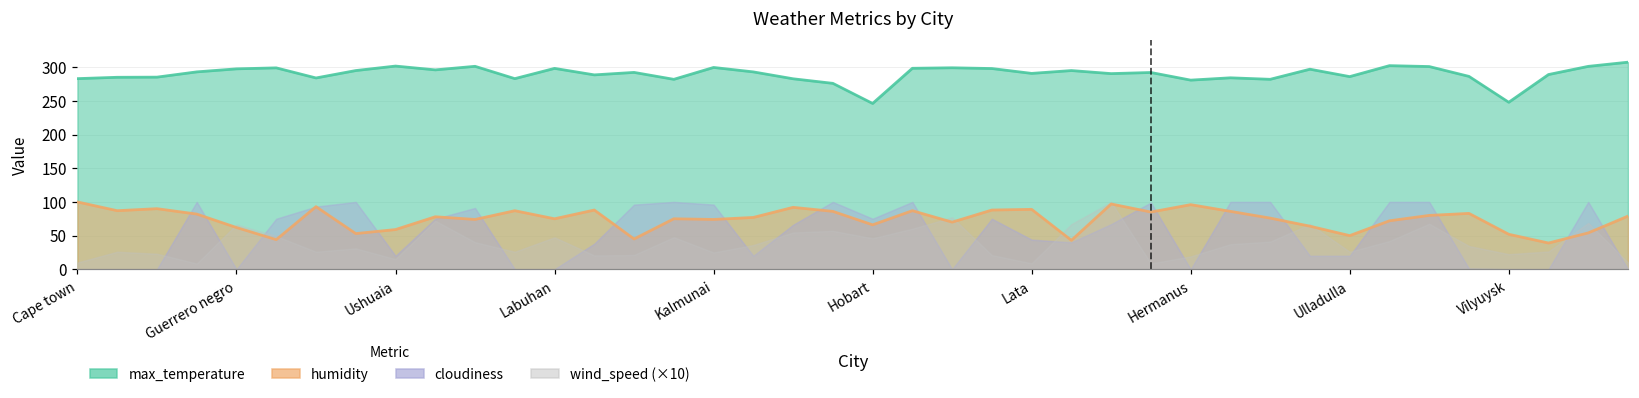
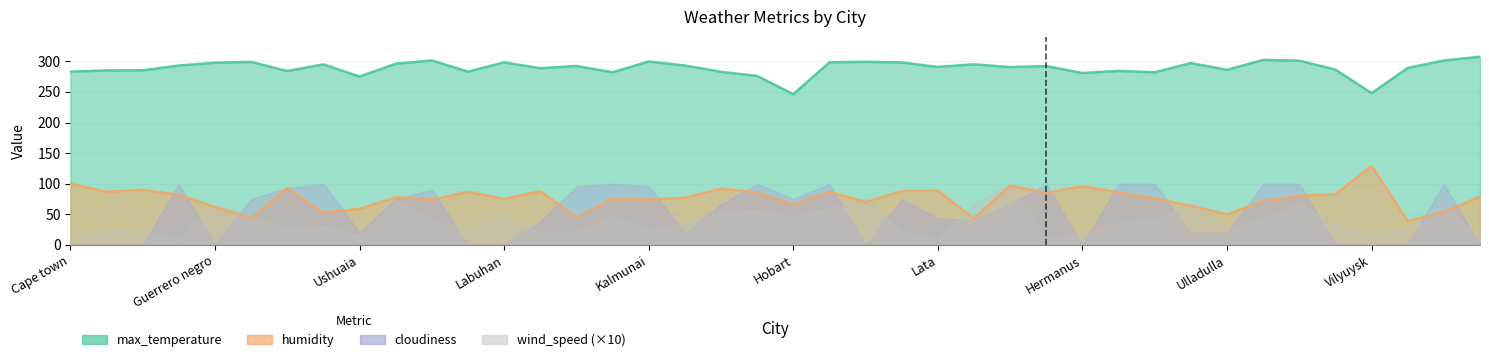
max_temperature, Ushuaia: 300 -> 280
humidity, Vilyuysk: 50 -> 130
